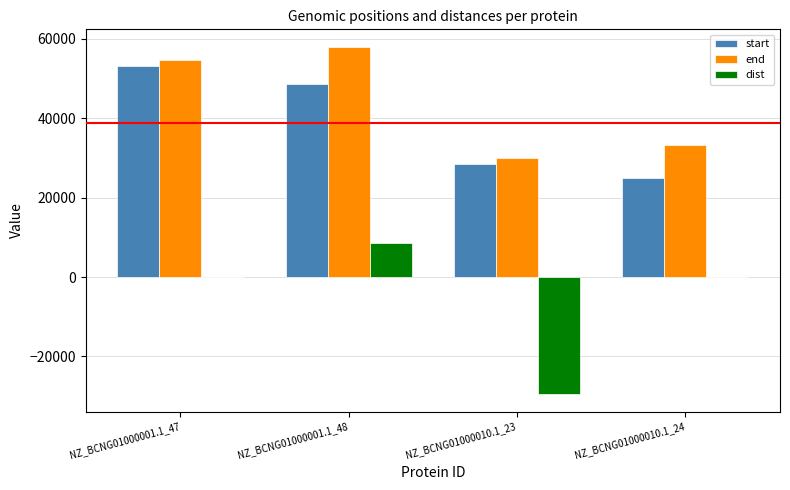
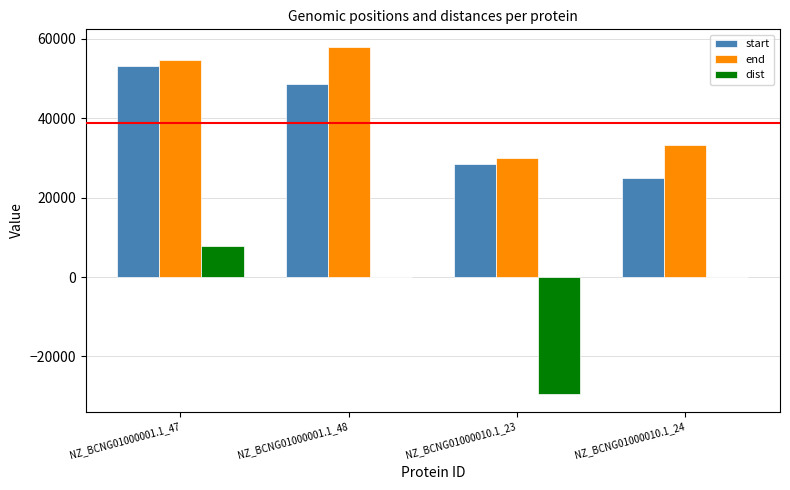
dist, NZ_BCNG01000001.1_47: 0 -> 8000
dist, NZ_BCNG01000001.1_48: 8000 -> 0
